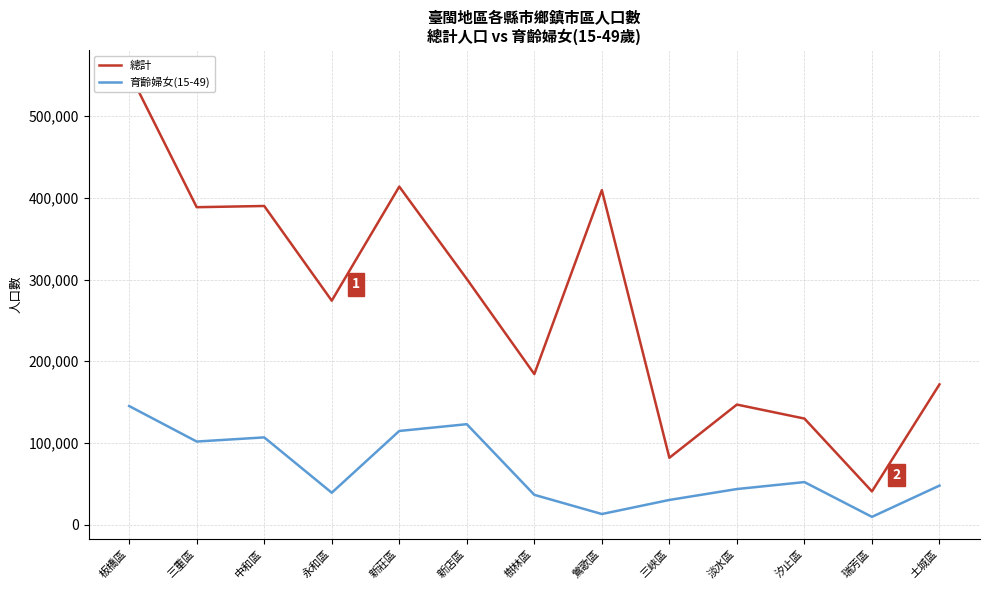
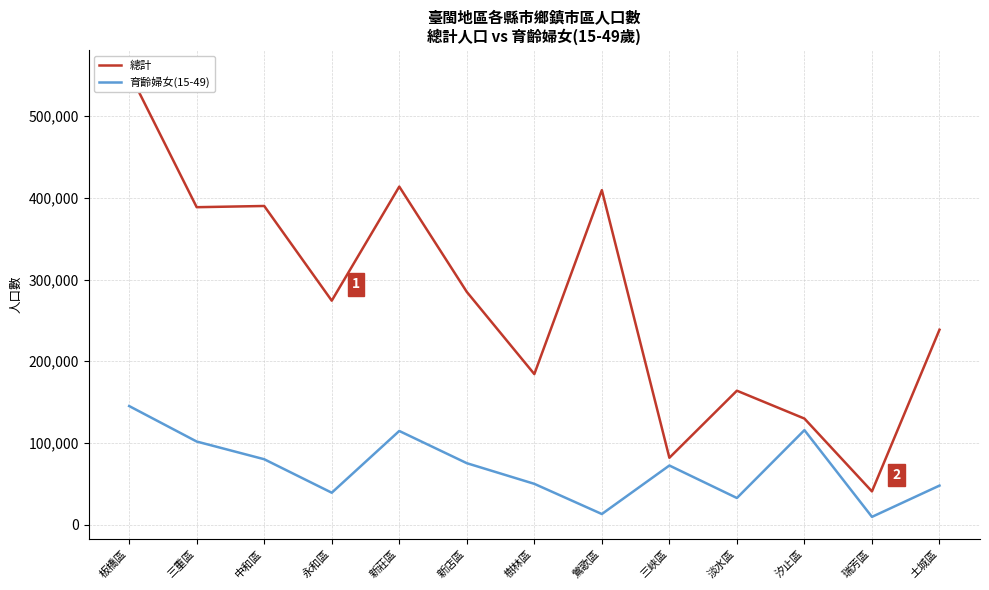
育齡婦女(15-49), 中和區: 110,000 -> 80,000
總計, 新店區: 300,000 -> 280,000
育齡婦女(15-49), 新店區: 120,000 -> 80,000
育齡婦女(15-49), 樹林區: 40,000 -> 50,000
育齡婦女(15-49), 三峽區: 30,000 -> 70,000
總計, 淡水區: 150,000 -> 160,000
育齡婦女(15-49), 淡水區: 40,000 -> 30,000
育齡婦女(15-49), 汐止區: 50,000 -> 120,000
總計, 土城區: 170,000 -> 240,000
